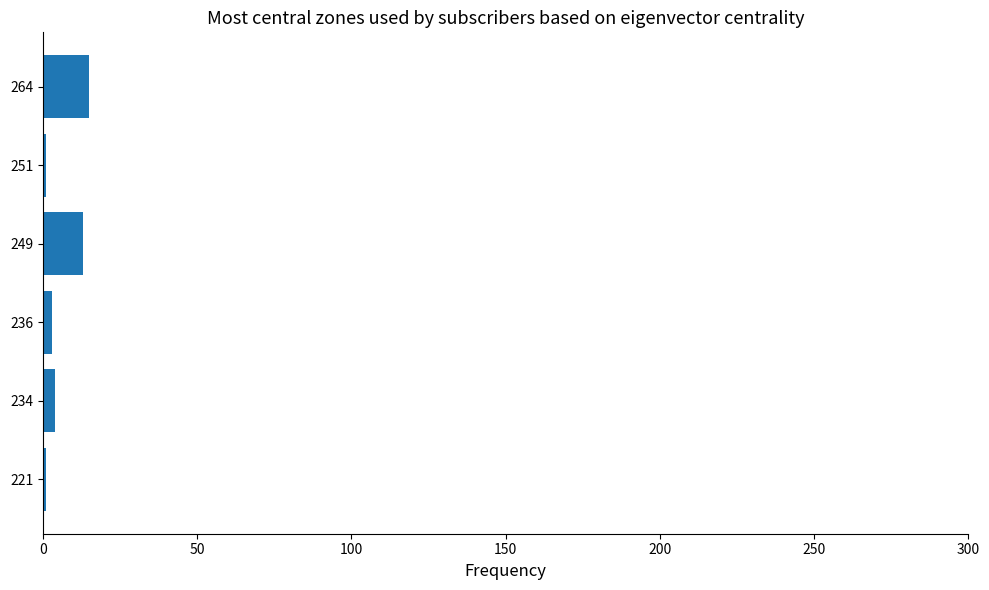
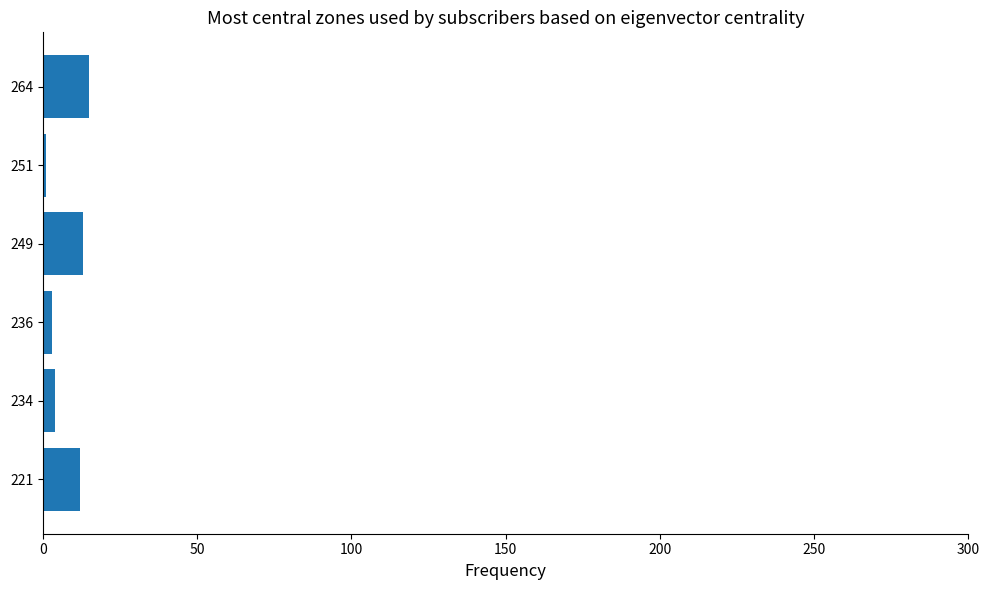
221: 1 -> 12
